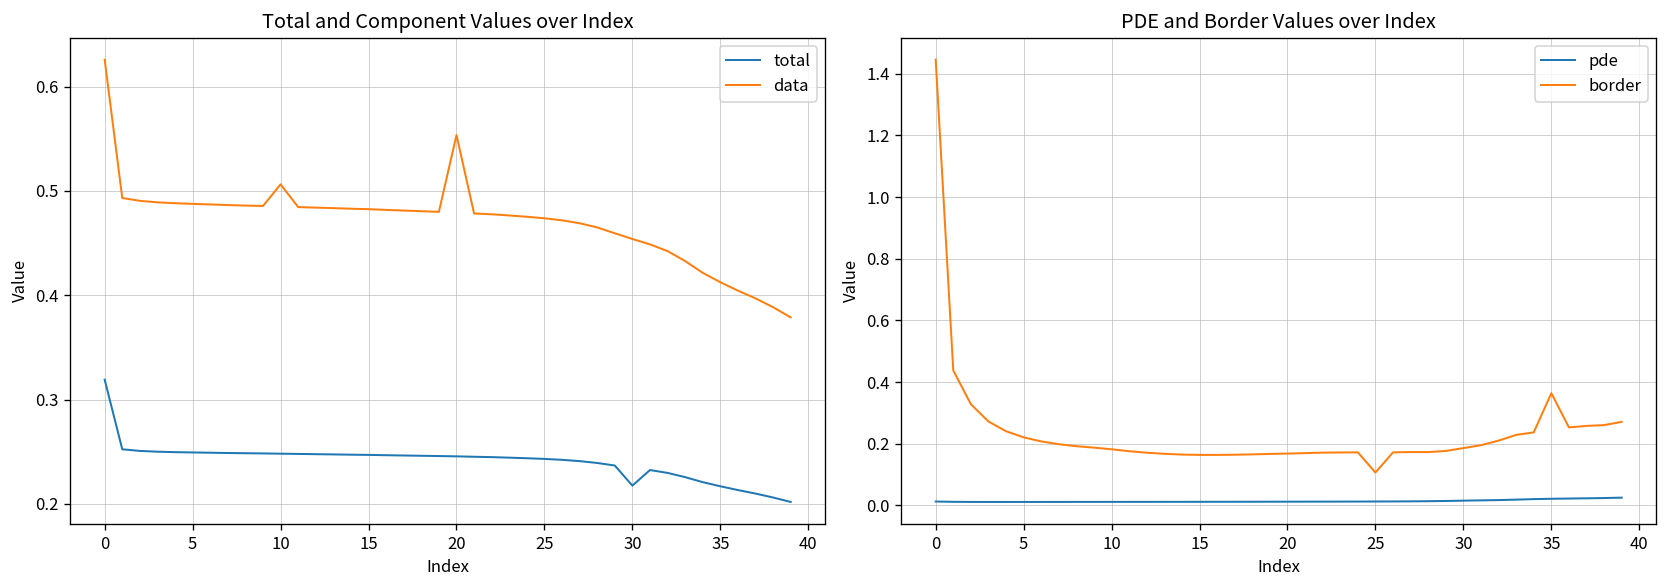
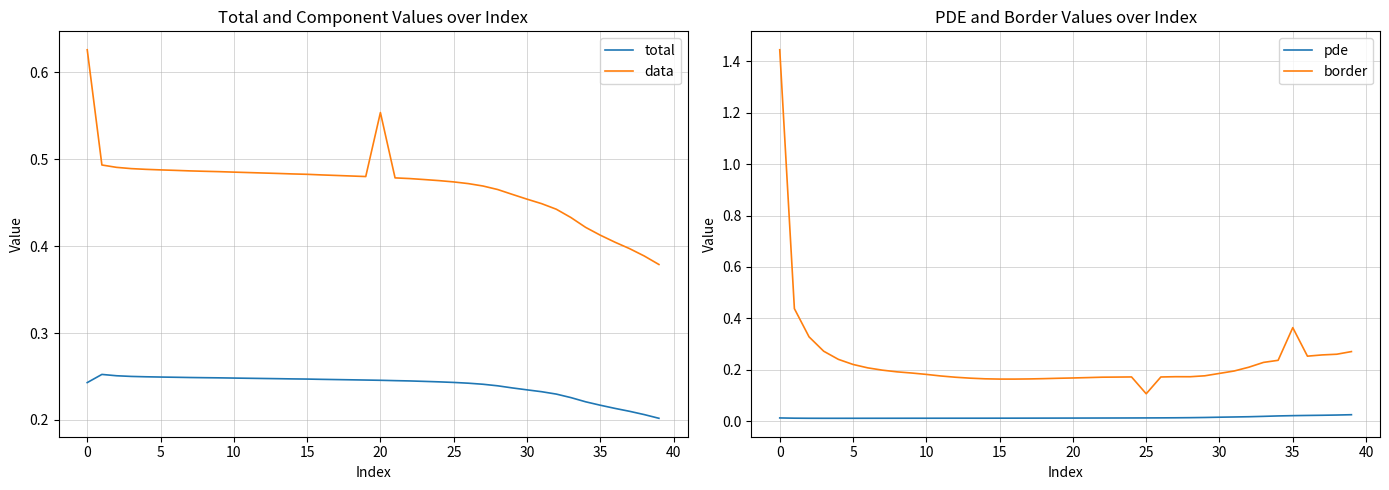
Total and Component Values over Index, total, 0: 0.32 -> 0.24
Total and Component Values over Index, data, 10: 0.51 -> 0.49
Total and Component Values over Index, total, 30: 0.22 -> 0.23
